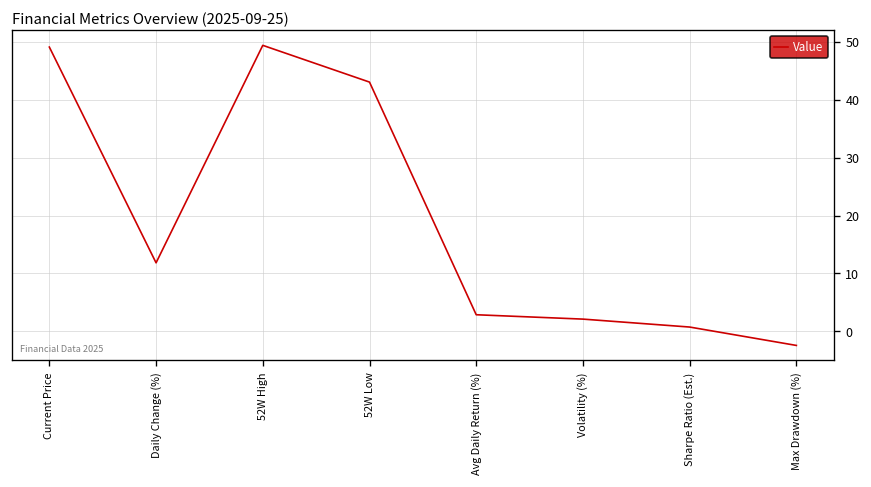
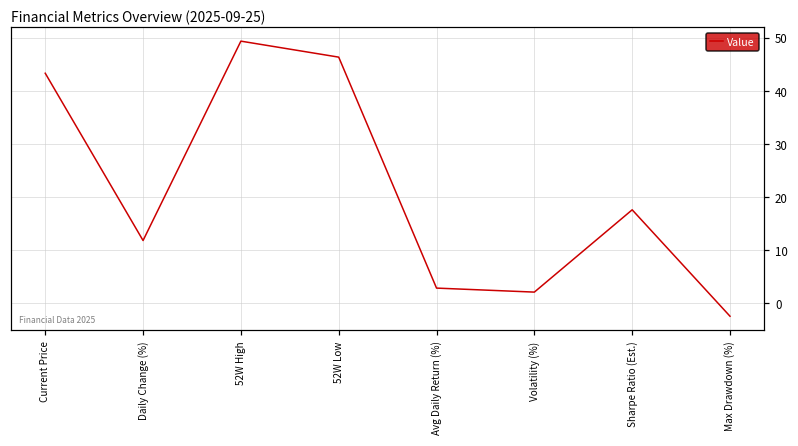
Current Price: 49 -> 43
52W Low: 43 -> 46
Sharpe Ratio (Est.): 1 -> 18
